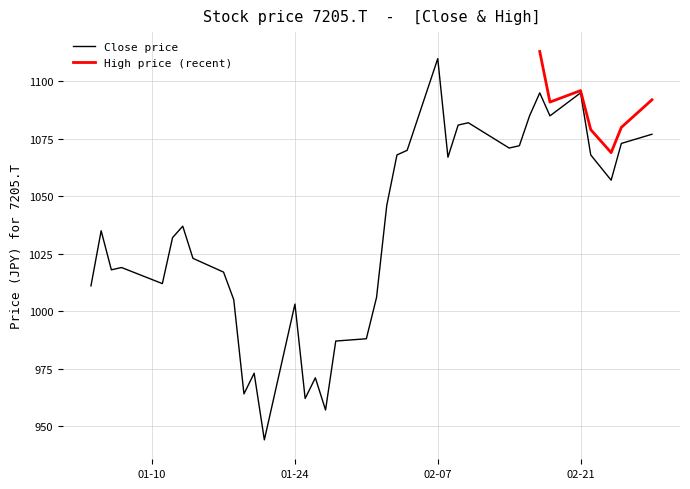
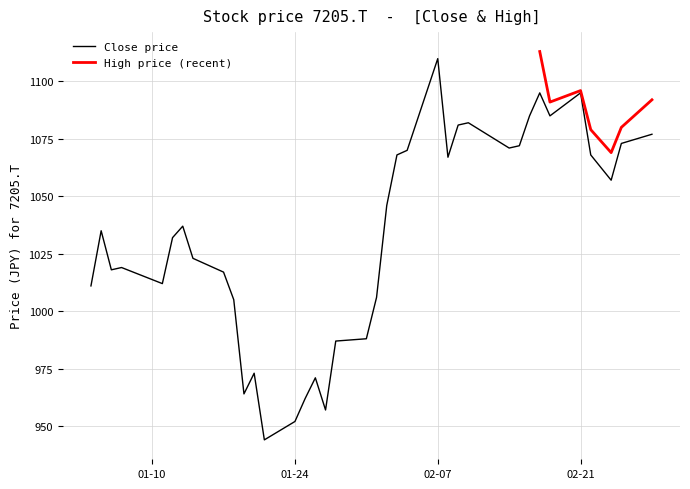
Close price, 01-24: 1003 -> 952
